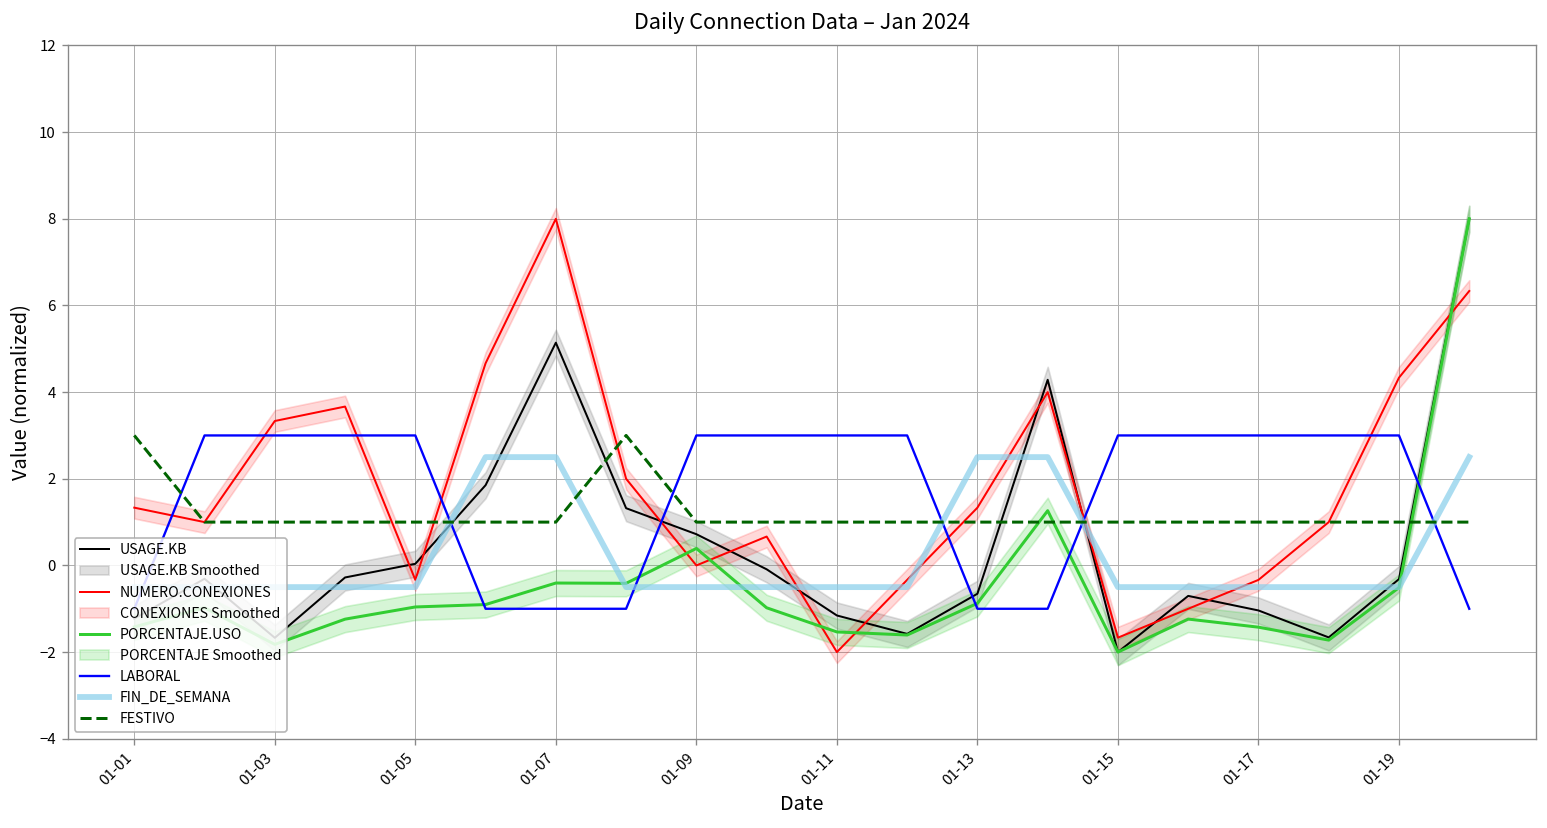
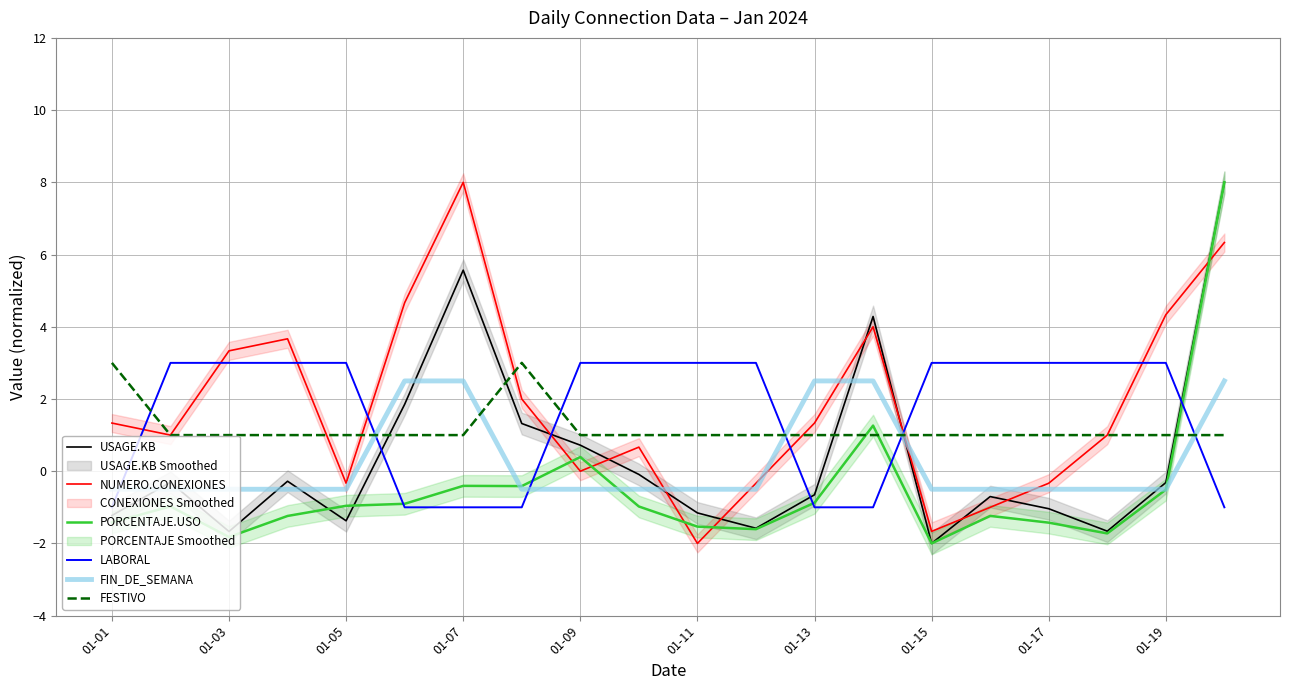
USAGE.KB, 01-05: 0.0 -> -1.4
USAGE.KB, 01-07: 5.1 -> 5.6
